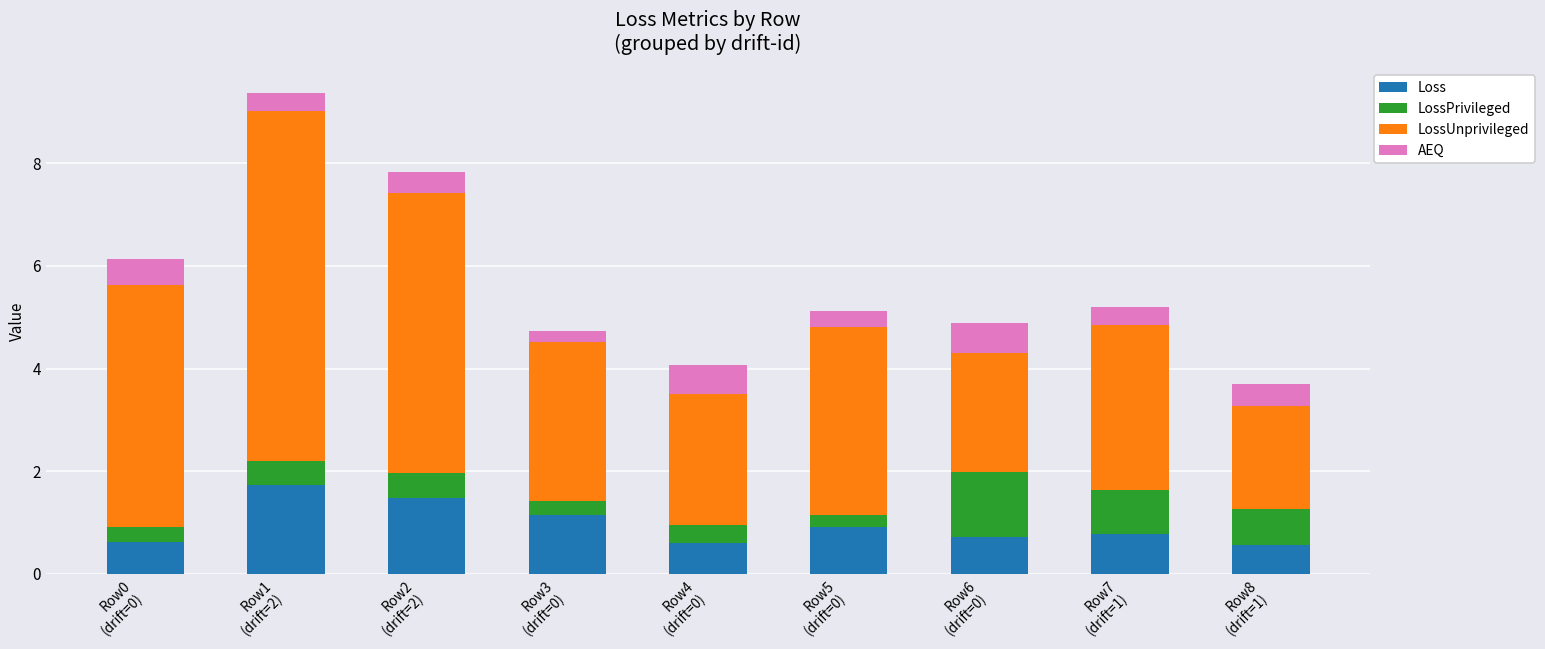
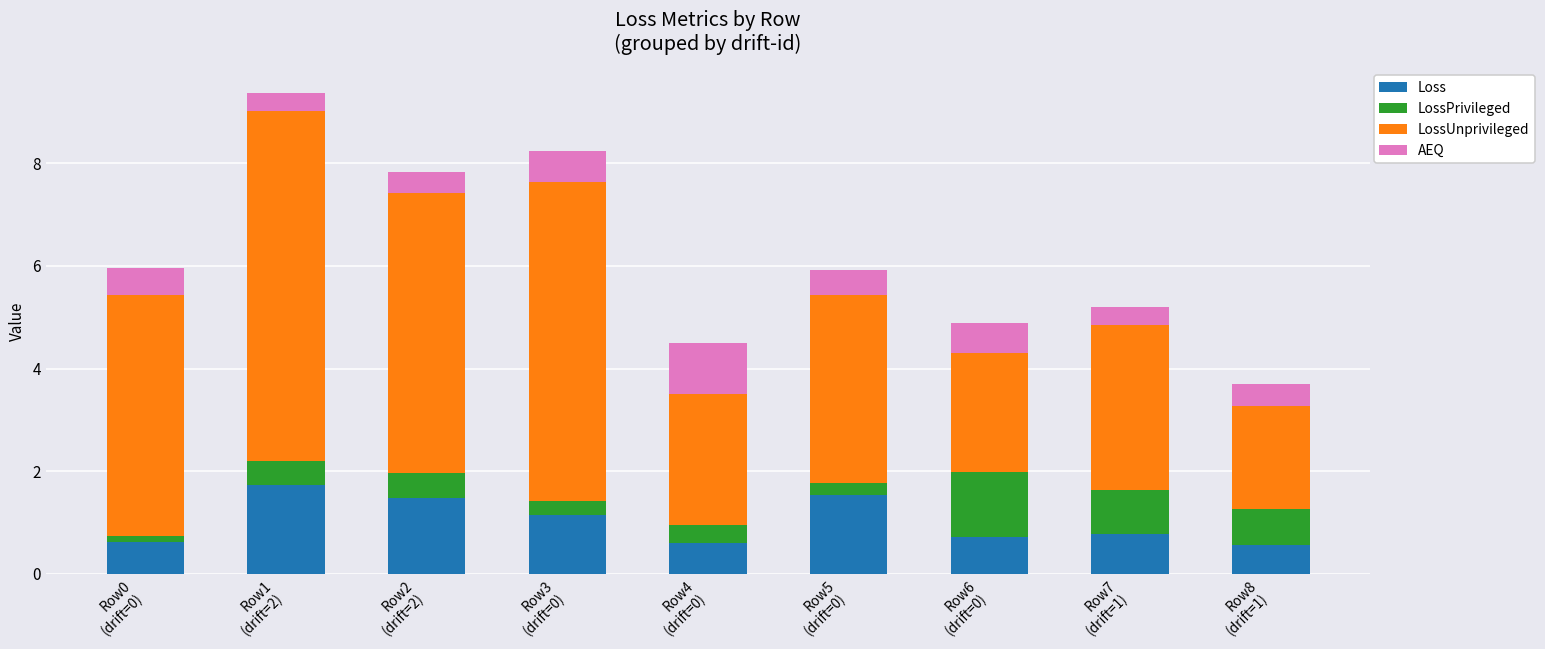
LossPrivileged, Row0 (drift=0): 0.3 -> 0.1
LossUnprivileged, Row3 (drift=0): 3.1 -> 6.2
AEQ, Row3 (drift=0): 0.2 -> 0.6
AEQ, Row4 (drift=0): 0.6 -> 1.0
Loss, Row5 (drift=0): 0.9 -> 1.5
AEQ, Row5 (drift=0): 0.3 -> 0.5
